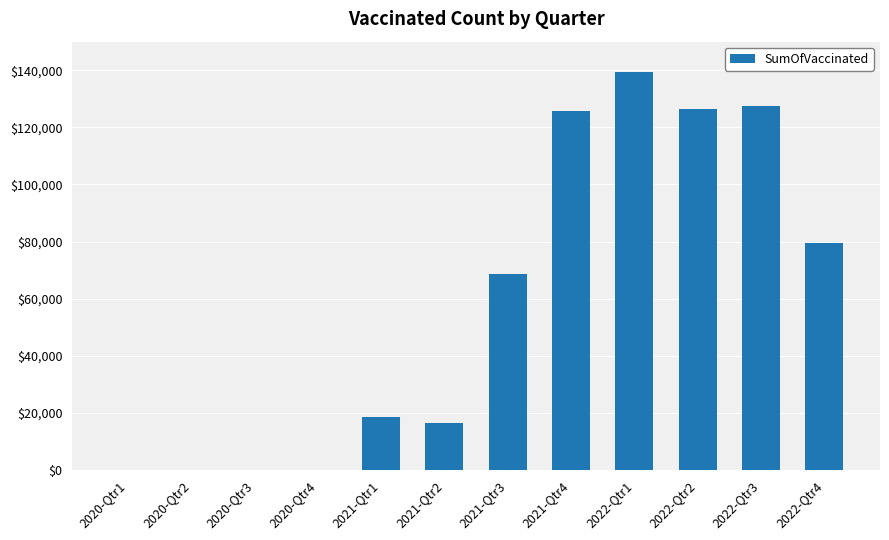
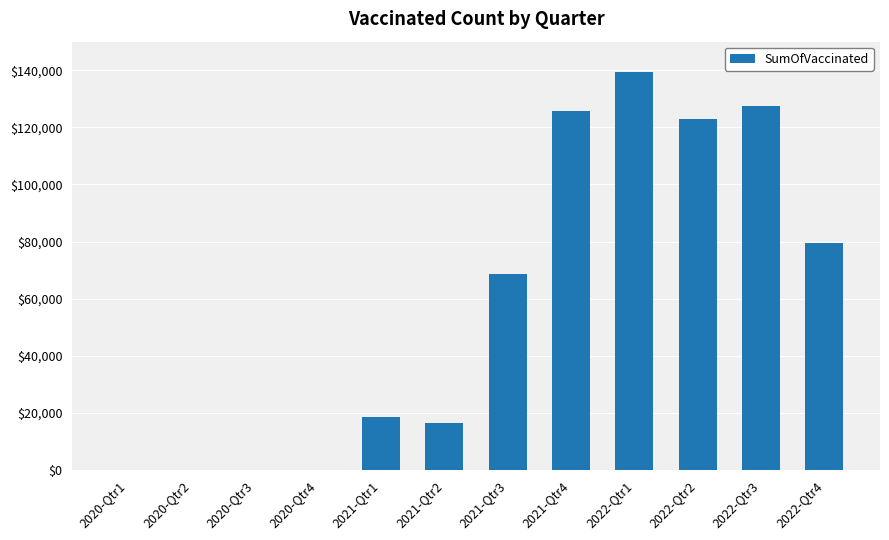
2022-Qtr2: $127,000 -> $123,000
